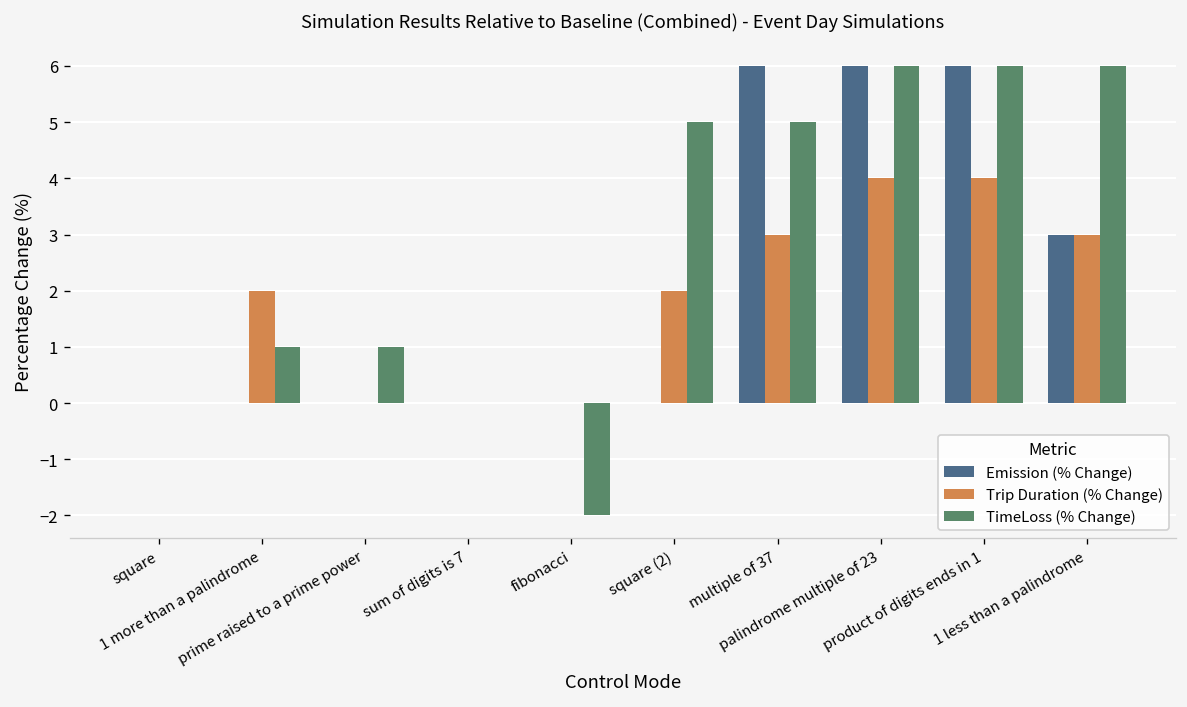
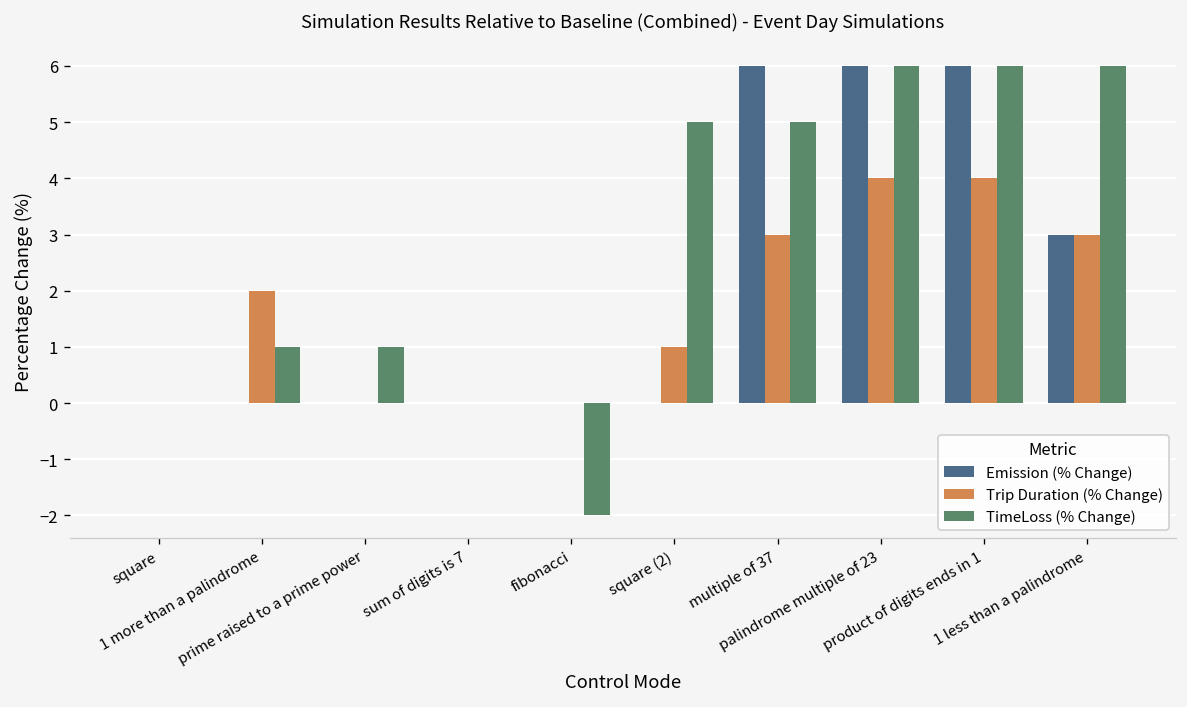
Trip Duration (% Change), square (2): 2.0 -> 1.0
